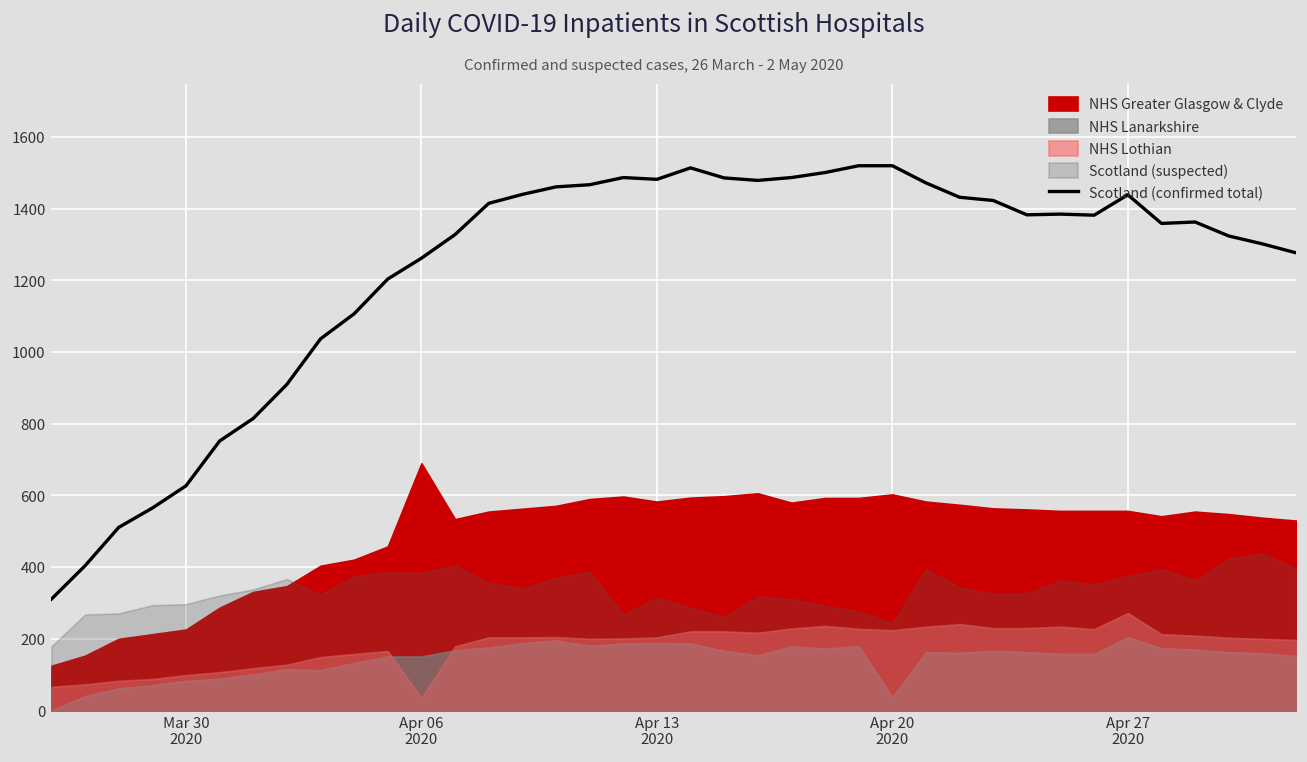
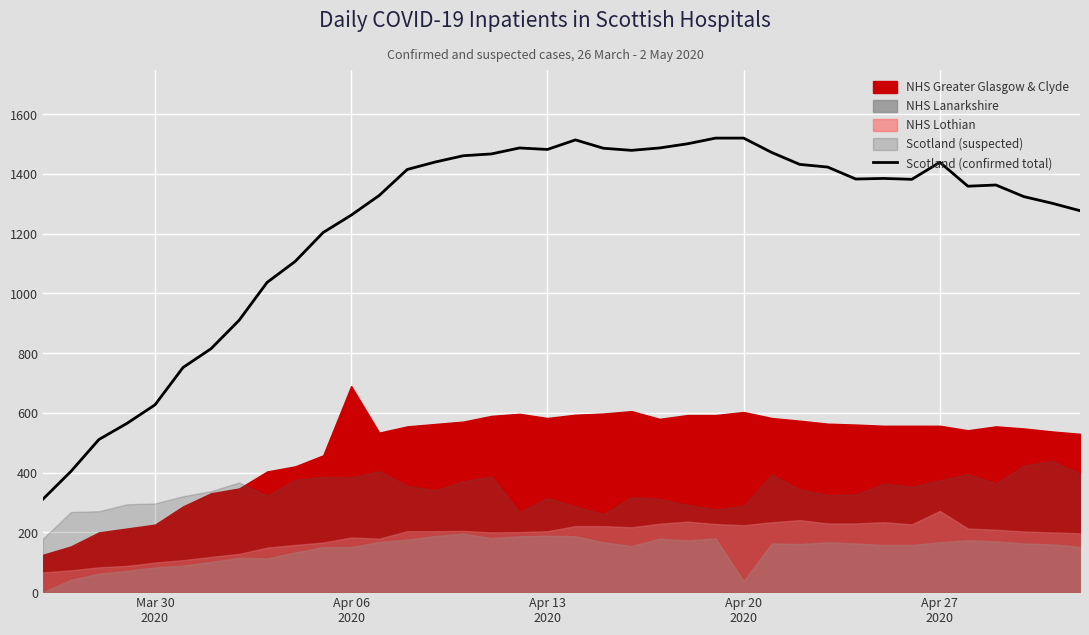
NHS Lothian, Apr 06 2020: 40 -> 180
Scotland (suspected), Apr 20 2020: 240 -> 290
NHS Lanarkshire, Apr 27 2020: 210 -> 170
